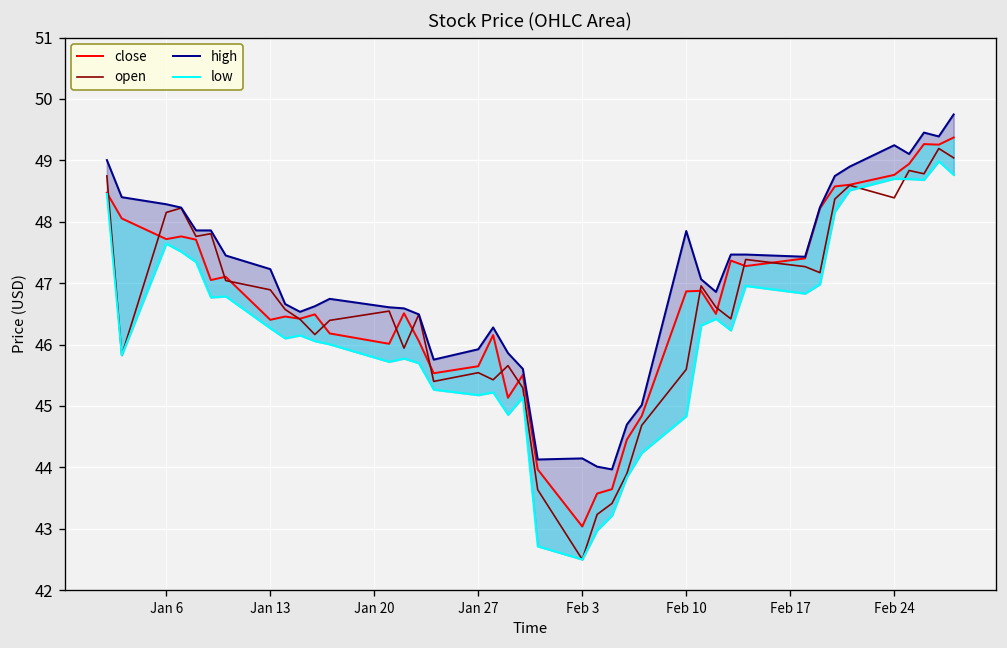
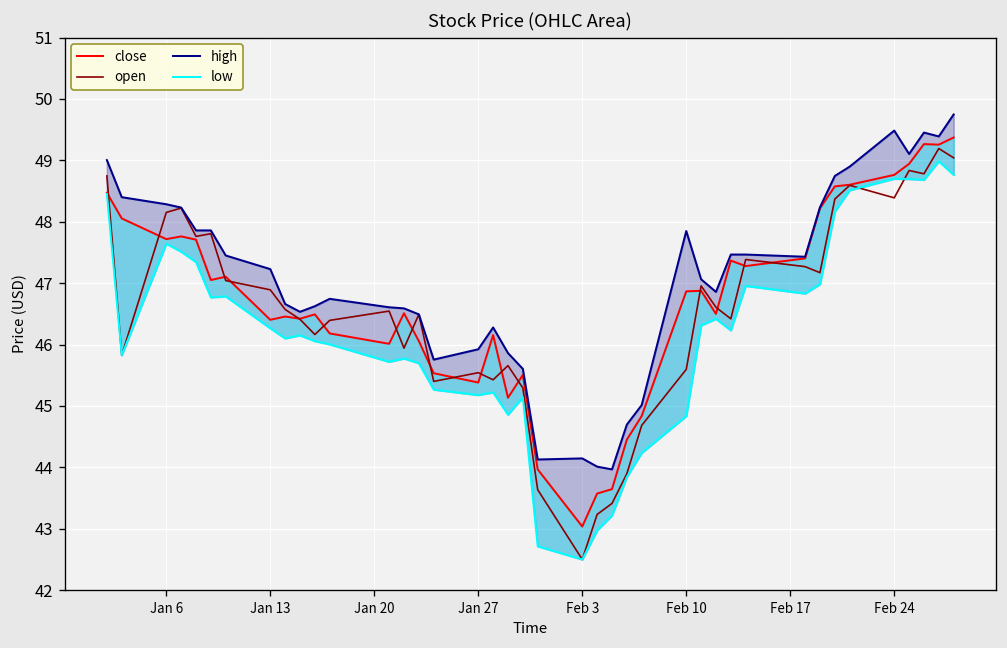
close, Jan 27: 45.6 -> 45.4
high, Feb 24: 49.2 -> 49.5
